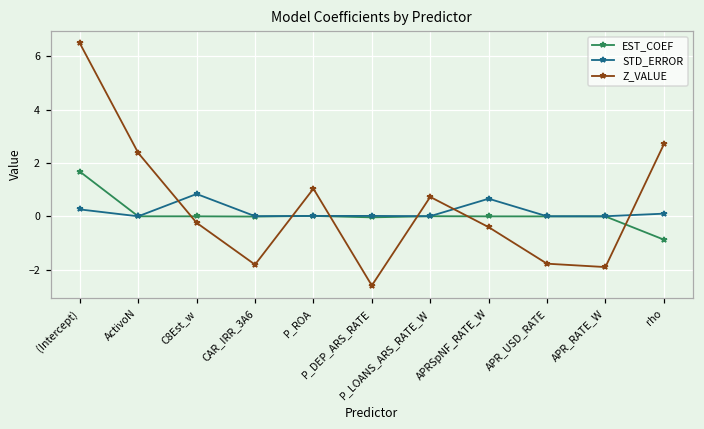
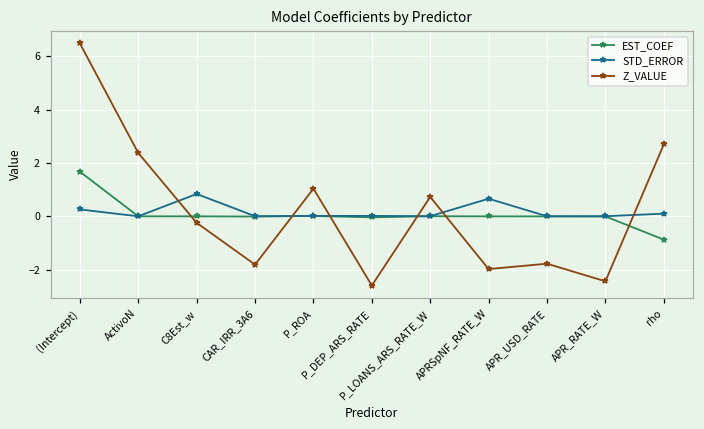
Z_VALUE, APRSpNF_RATE_W: -0.4 -> -2.0
Z_VALUE, APR_RATE_W: -1.9 -> -2.4
